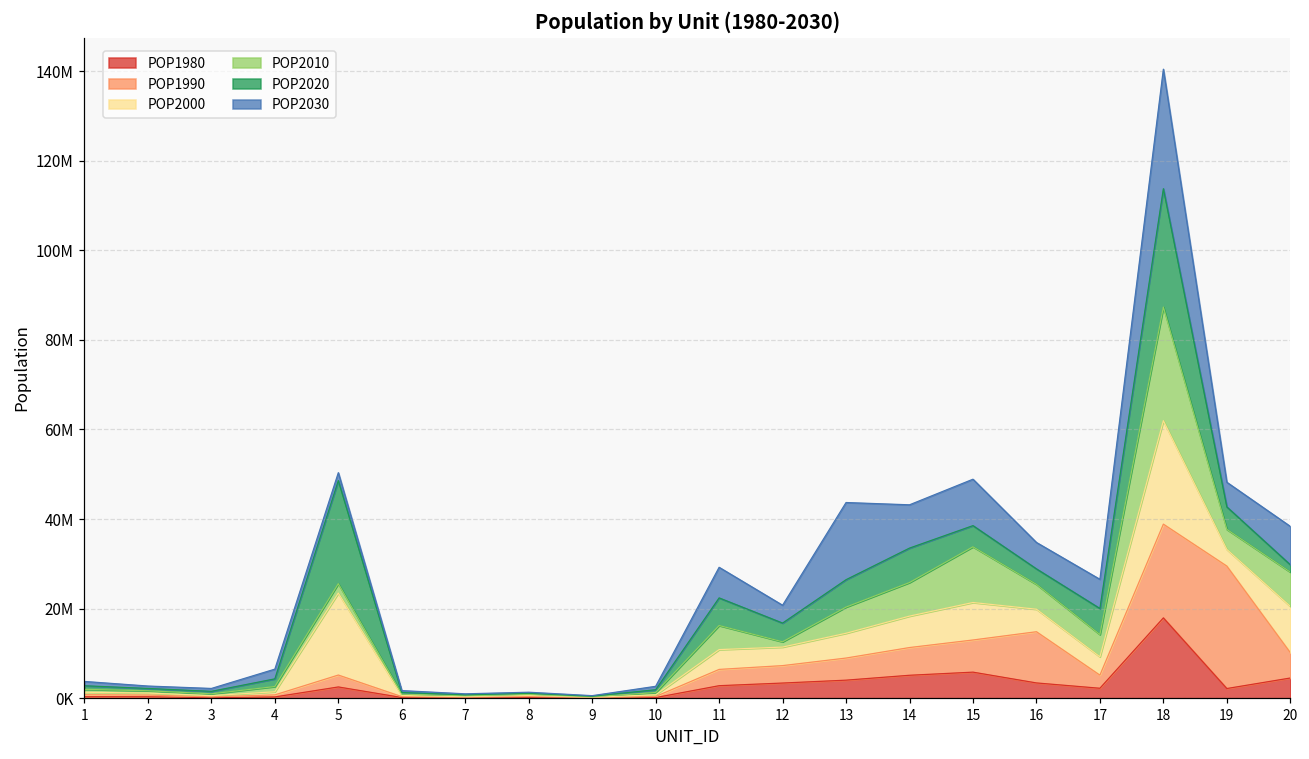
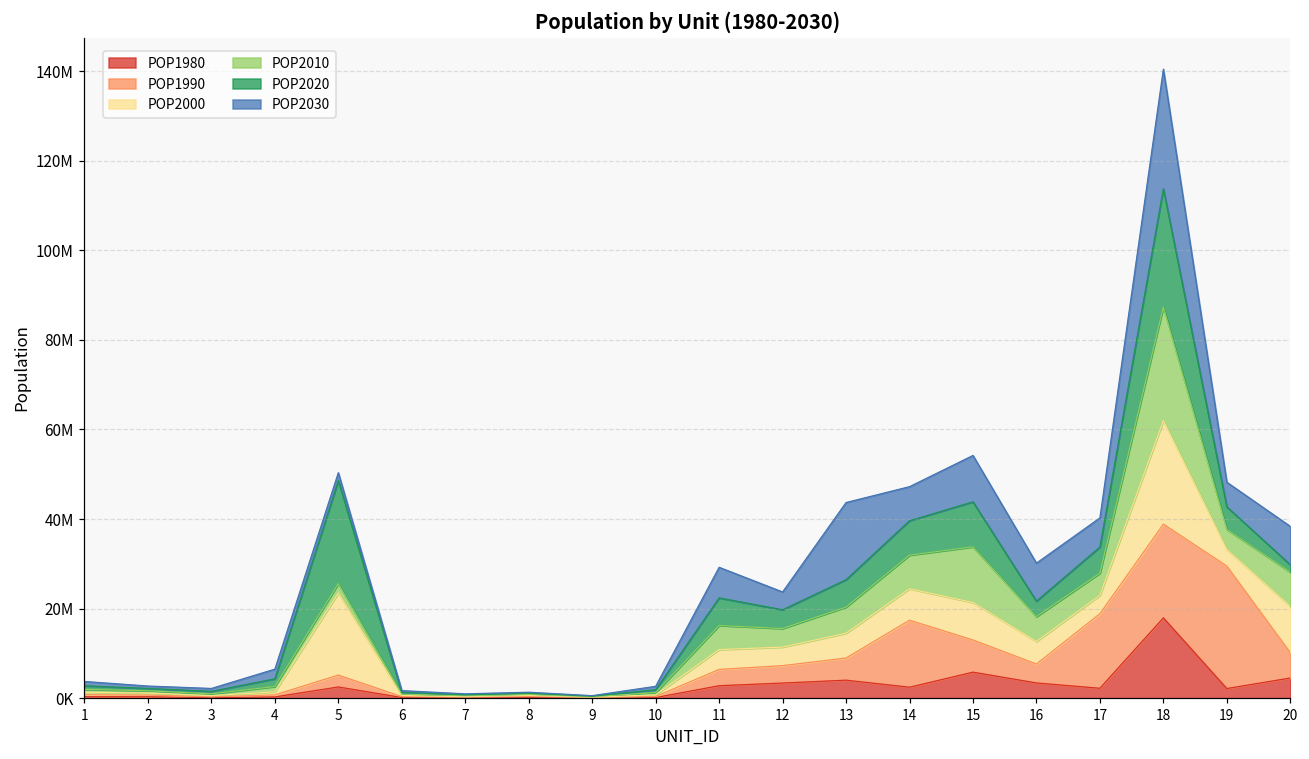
POP2010, 12: 1000000 -> 4000000
POP1980, 14: 5000000 -> 2000000
POP1990, 14: 6000000 -> 15000000
POP2030, 14: 10000000 -> 8000000
POP2020, 15: 5000000 -> 10000000
POP1990, 16: 11000000 -> 4000000
POP2030, 16: 6000000 -> 8000000
POP1990, 17: 3000000 -> 17000000
